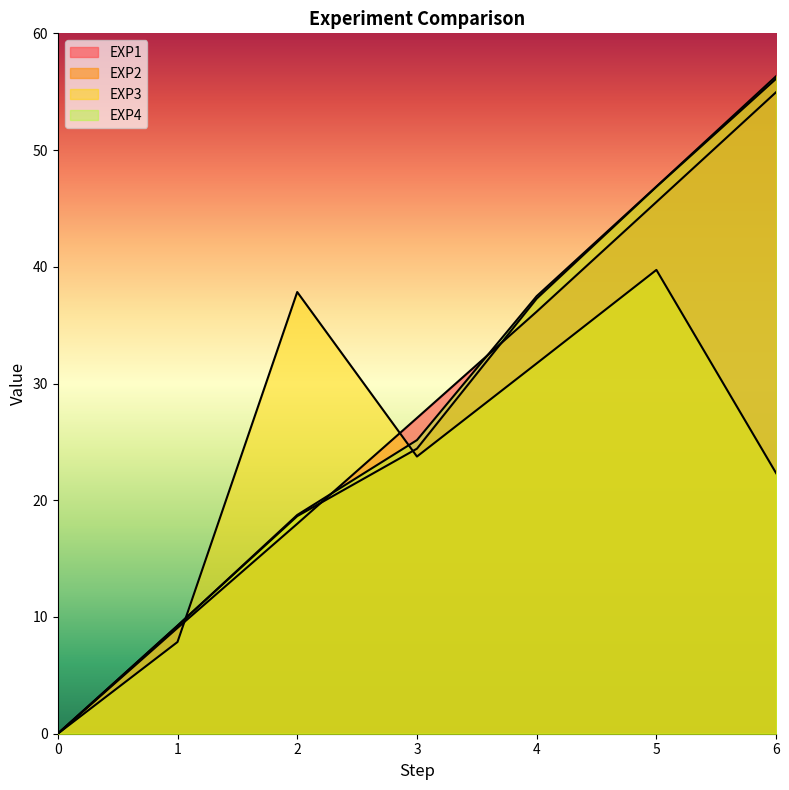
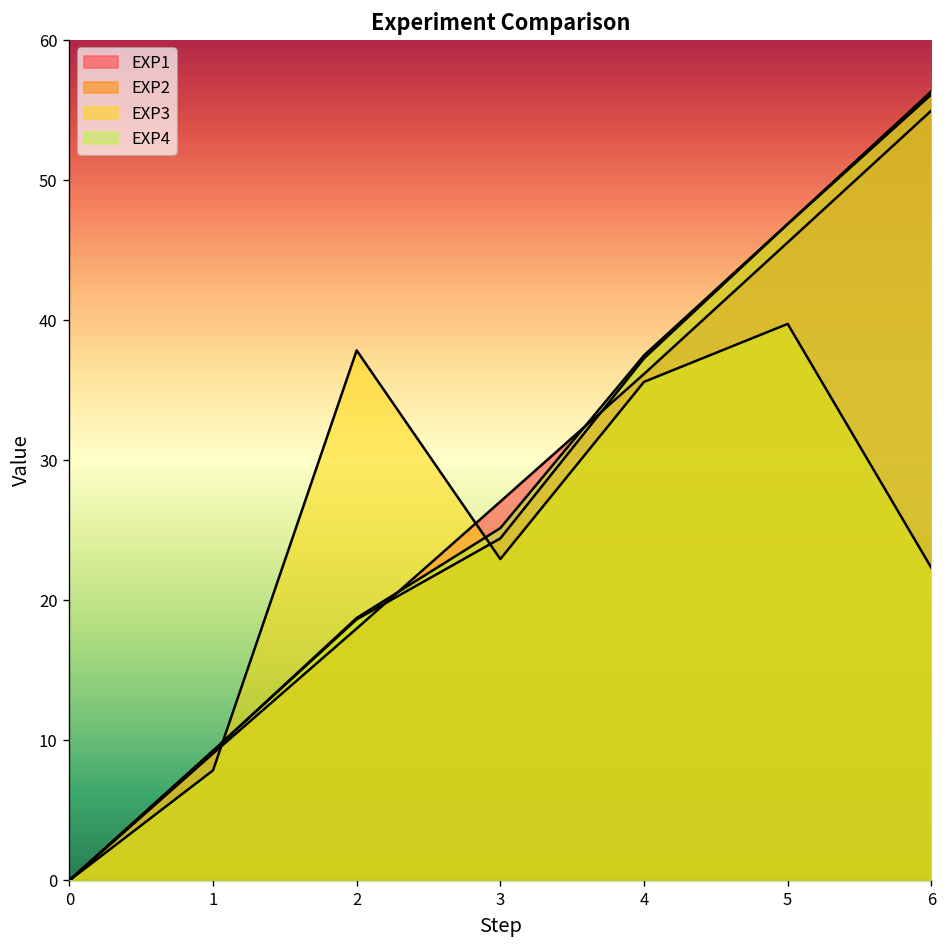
EXP3, 3: 23.7 -> 22.9
EXP3, 4: 31.7 -> 35.6
